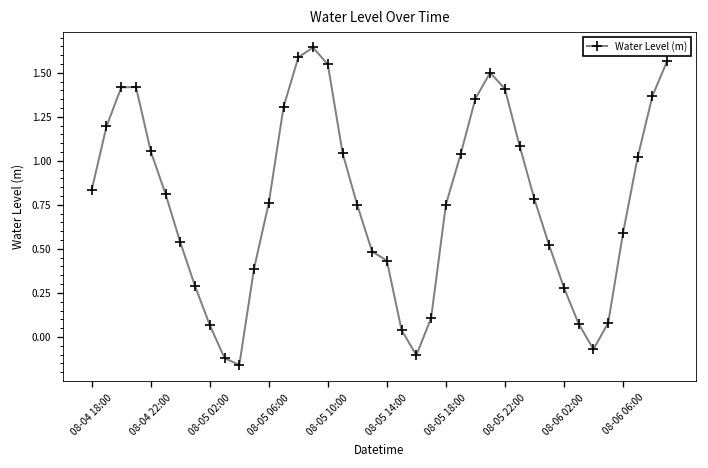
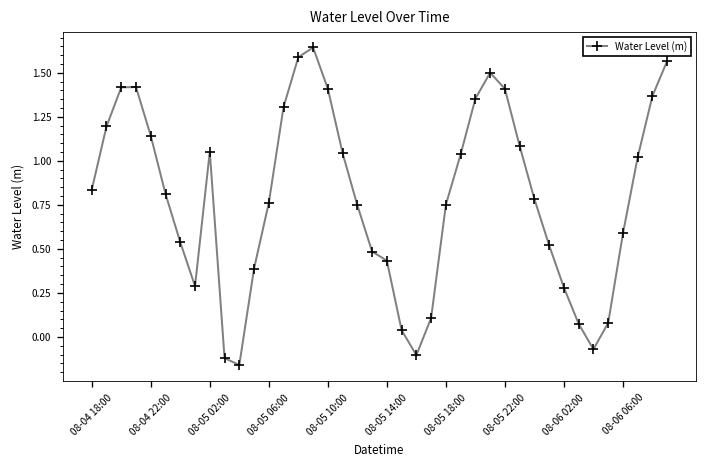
08-04 22:00: 1.05 -> 1.14
08-05 02:00: 0.07 -> 1.05
08-05 10:00: 1.55 -> 1.41
